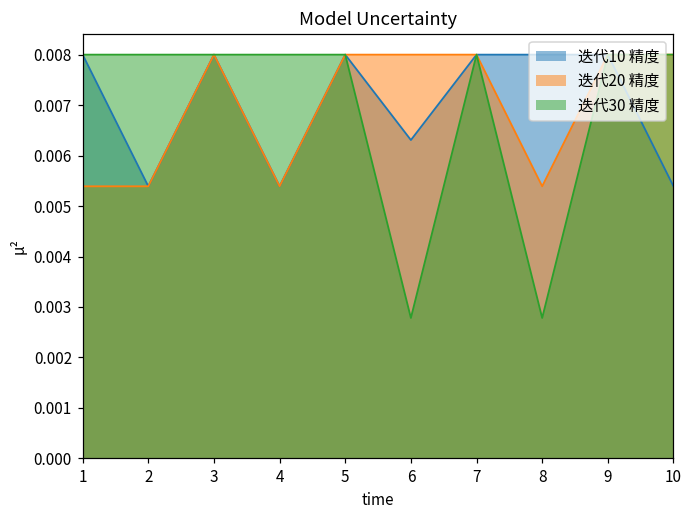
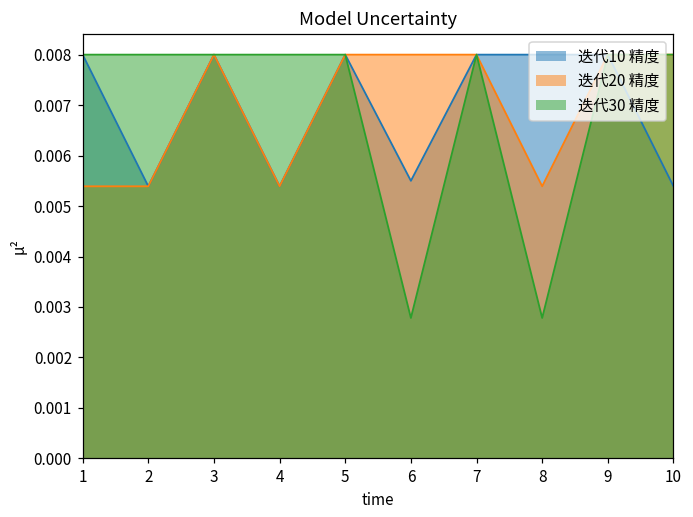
迭代10 精度, 6: 0.0063 -> 0.0055
